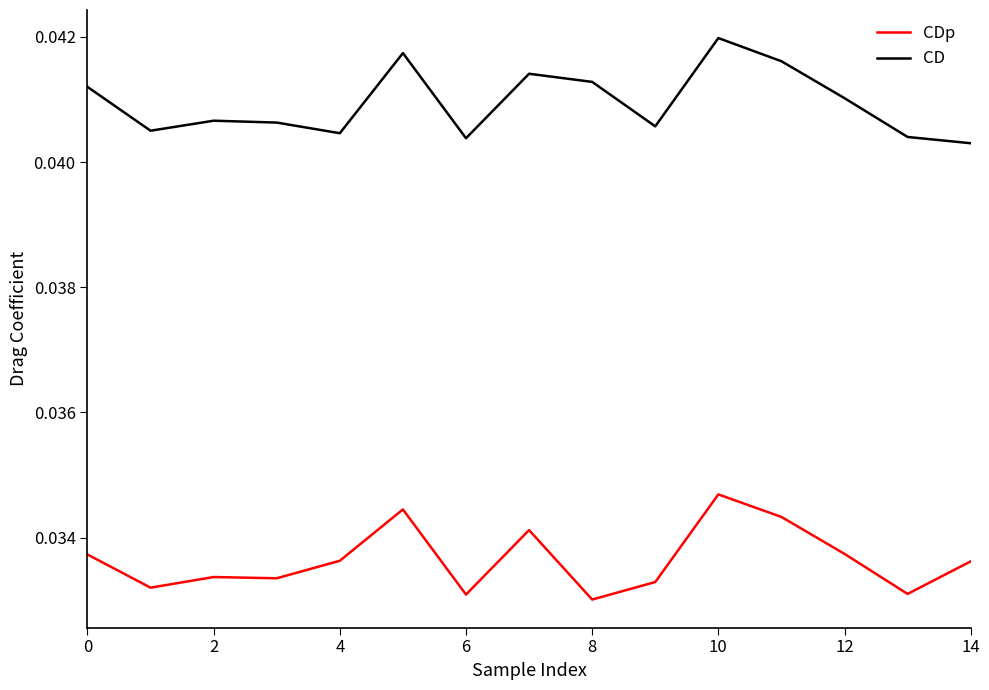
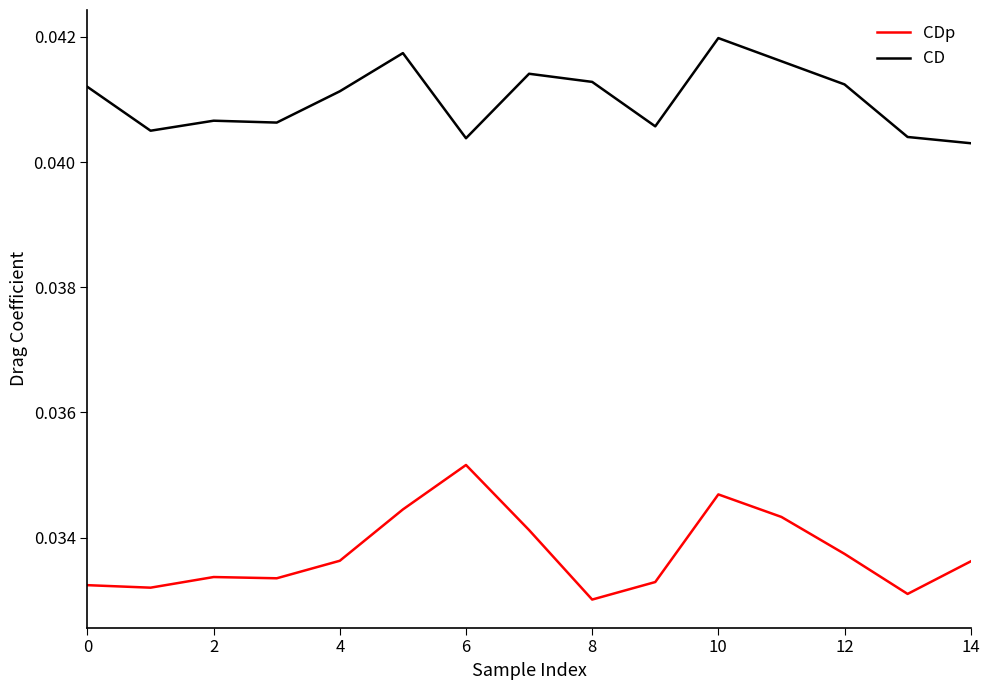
CDp, 0: 0.0337 -> 0.0332
CD, 4: 0.0405 -> 0.0411
CDp, 6: 0.0331 -> 0.0352
CD, 12: 0.0410 -> 0.0412
